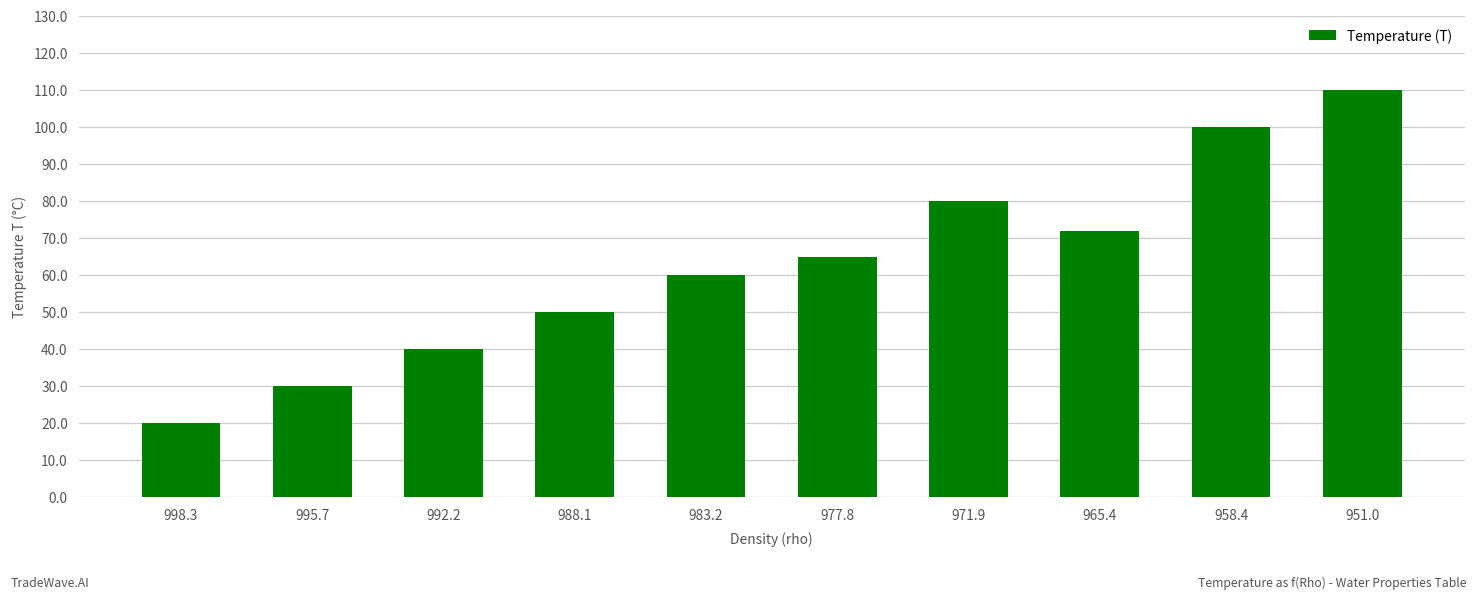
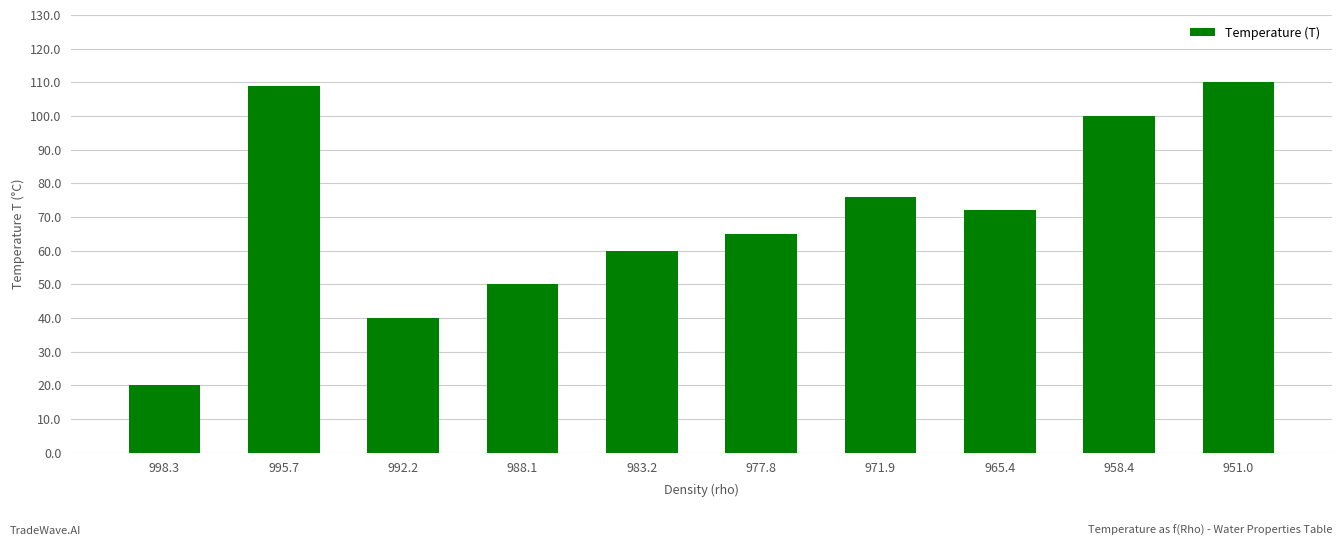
995.7: 30 -> 109
971.9: 80 -> 76
